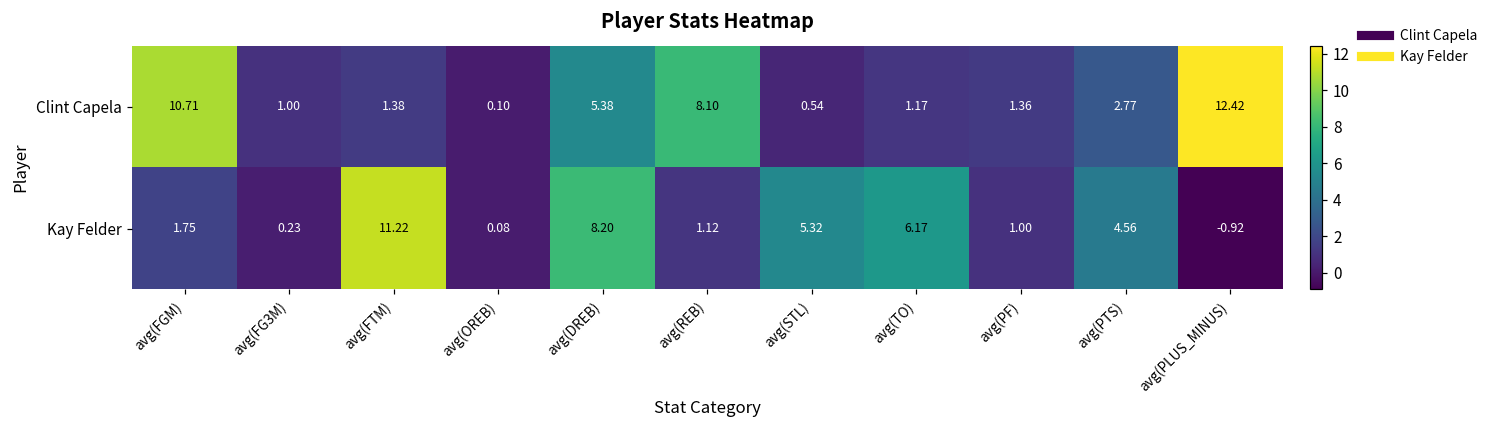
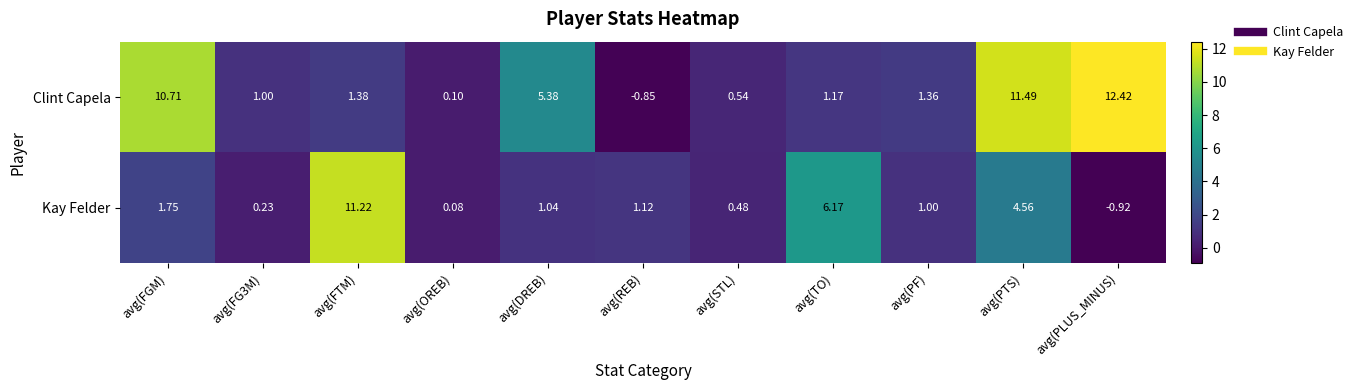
Clint Capela, avg(REB): 8.10 -> -0.85
Clint Capela, avg(PTS): 2.77 -> 11.49
Kay Felder, avg(DREB): 8.20 -> 1.04
Kay Felder, avg(STL): 5.32 -> 0.48
